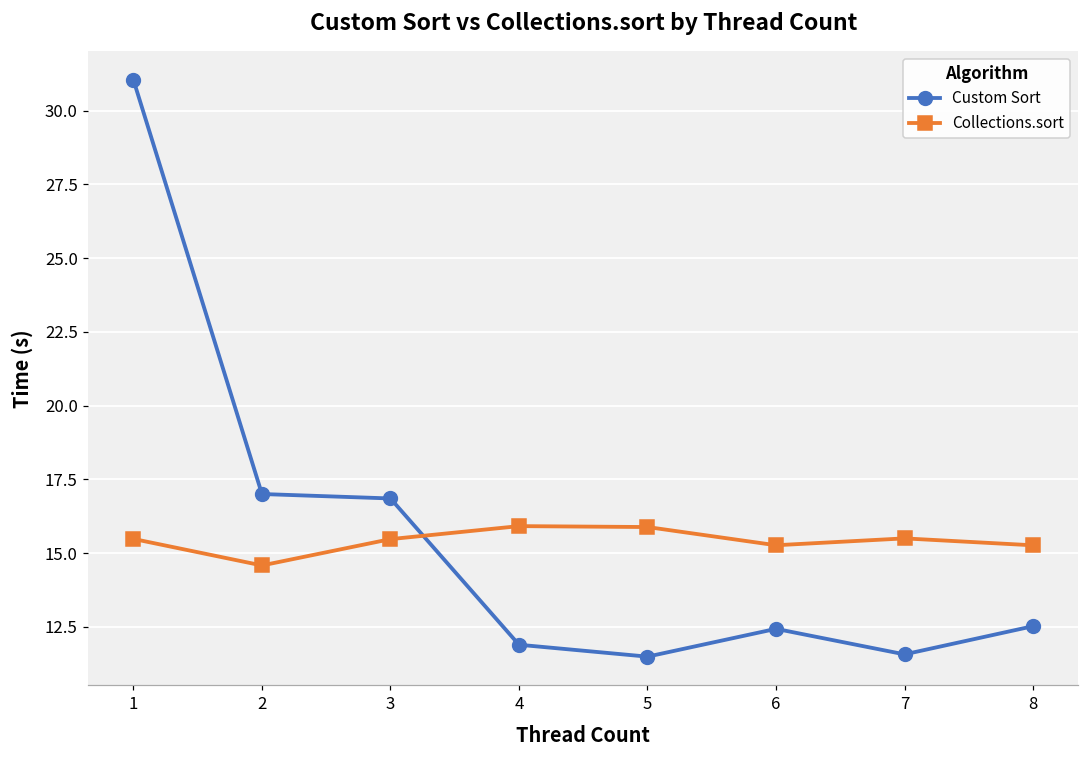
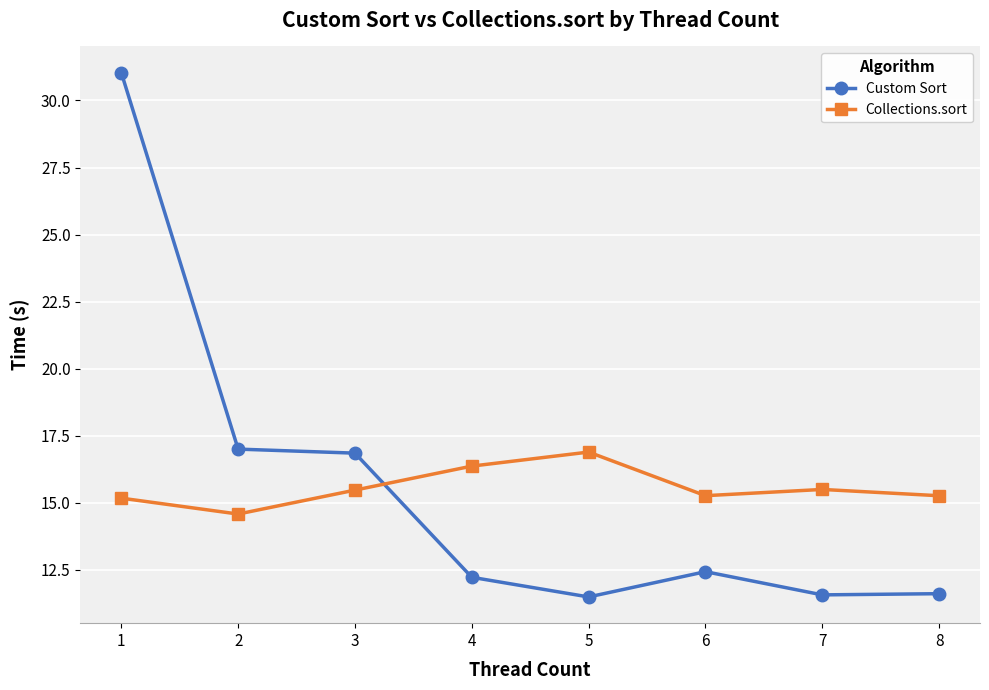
Collections.sort, 1: 15.5 -> 15.2
Custom Sort, 4: 11.9 -> 12.2
Collections.sort, 4: 15.9 -> 16.4
Collections.sort, 5: 15.9 -> 16.9
Custom Sort, 8: 12.5 -> 11.6
